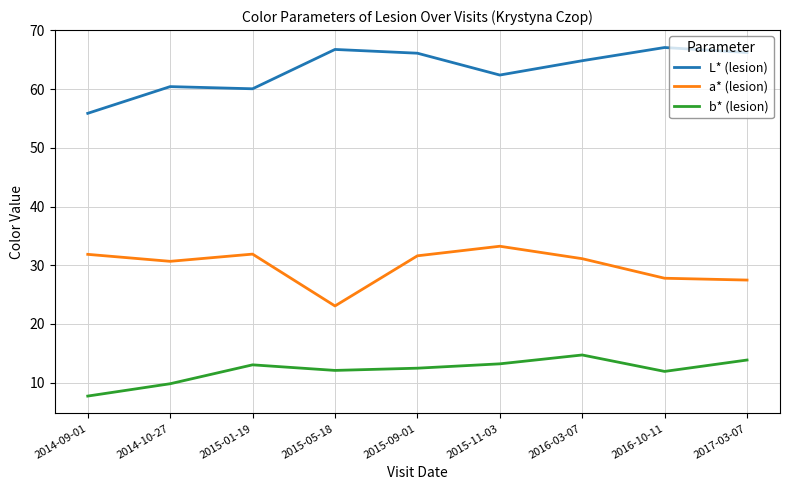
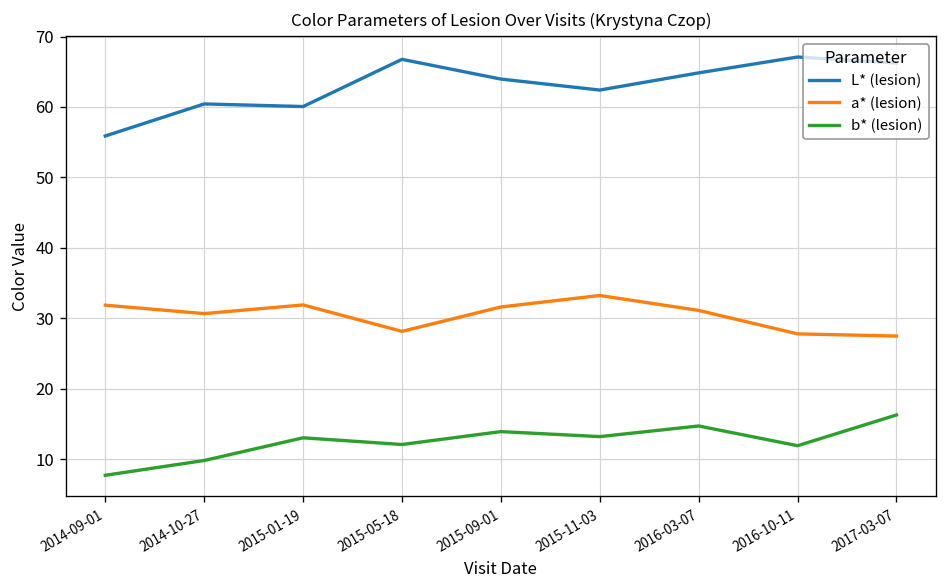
a* (lesion), 2015-05-18: 23 -> 28
L* (lesion), 2015-09-01: 66 -> 64
b* (lesion), 2015-09-01: 12 -> 14
b* (lesion), 2017-03-07: 14 -> 16
